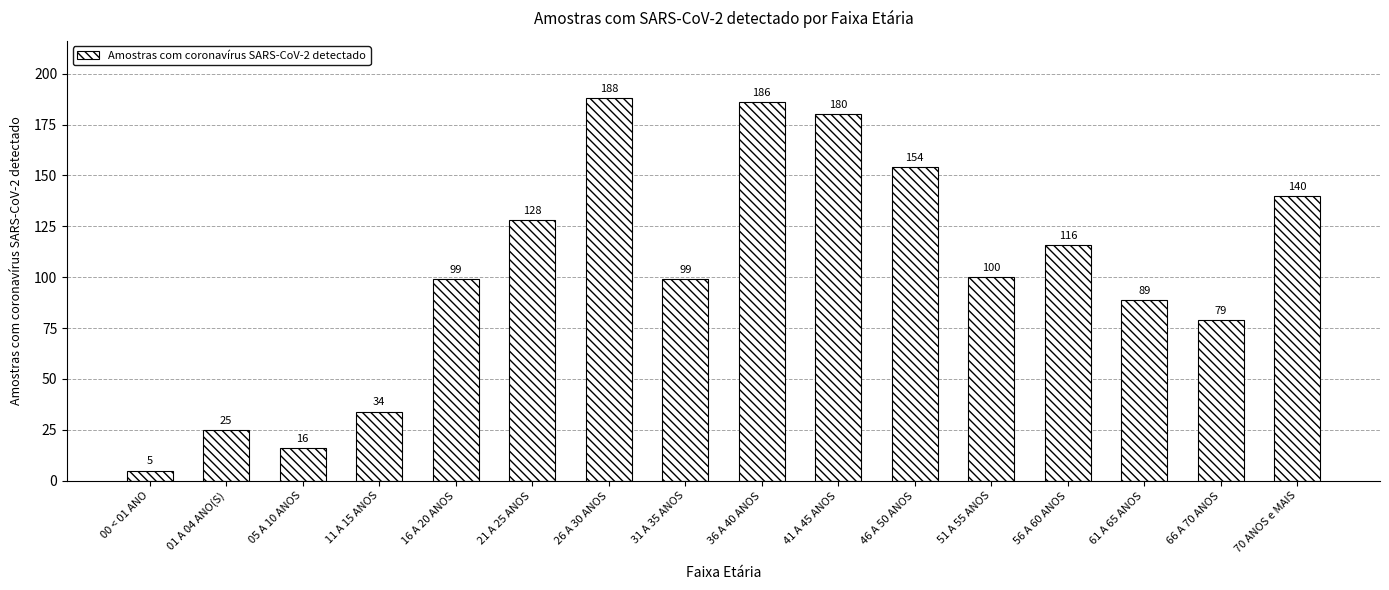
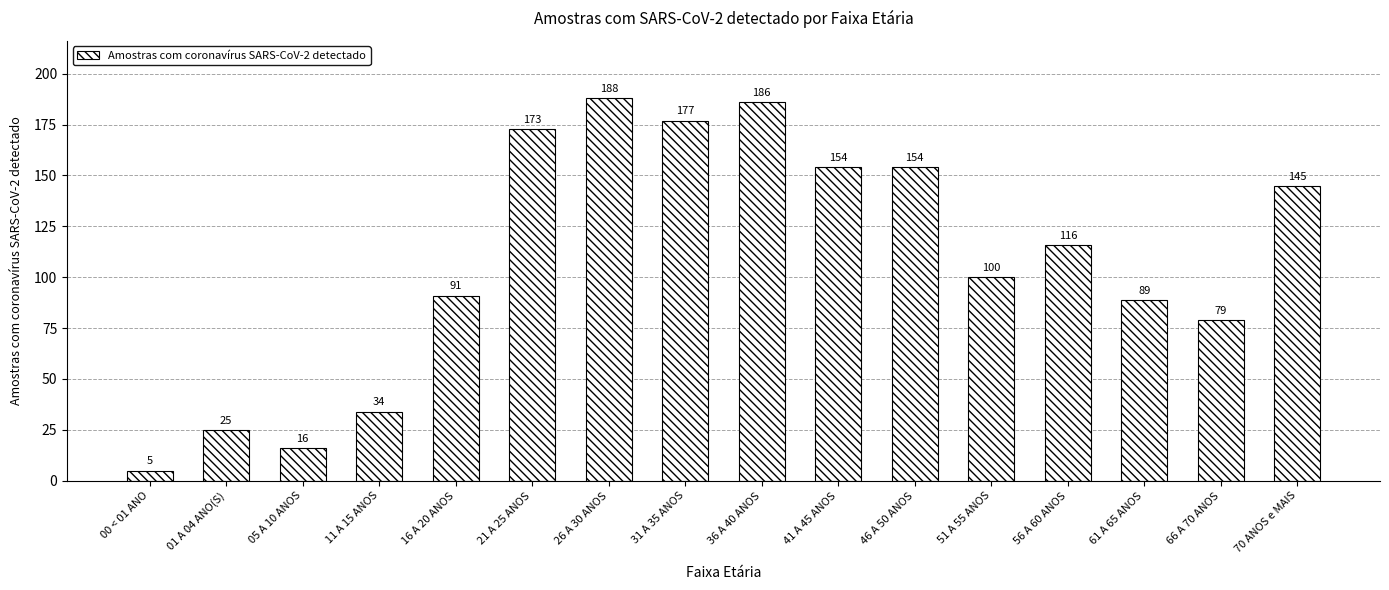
16 A 20 ANOS: 99 -> 91
21 A 25 ANOS: 128 -> 173
31 A 35 ANOS: 99 -> 177
41 A 45 ANOS: 180 -> 154
70 ANOS e MAIS: 140 -> 145
